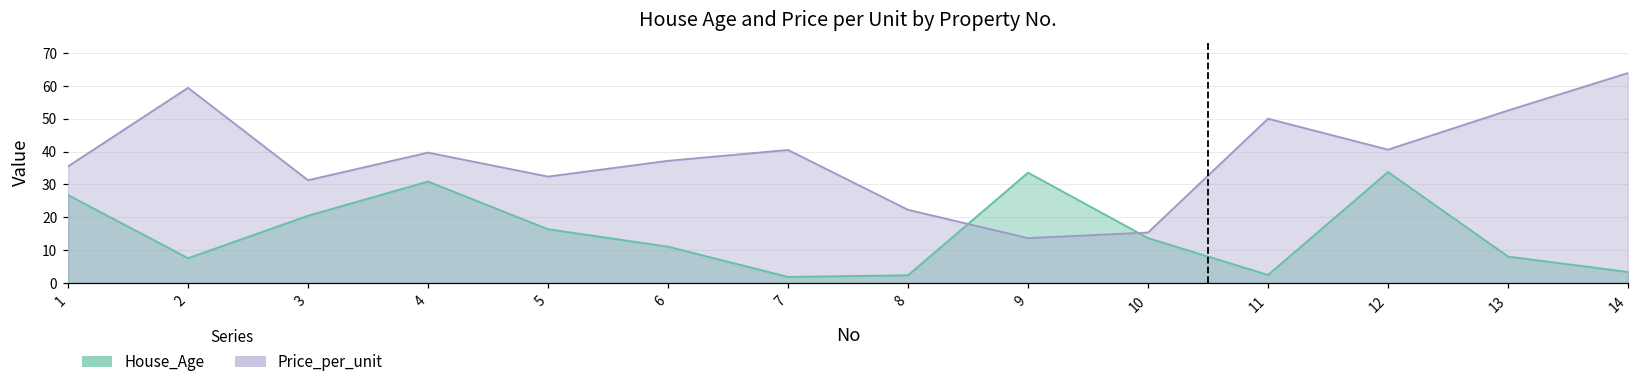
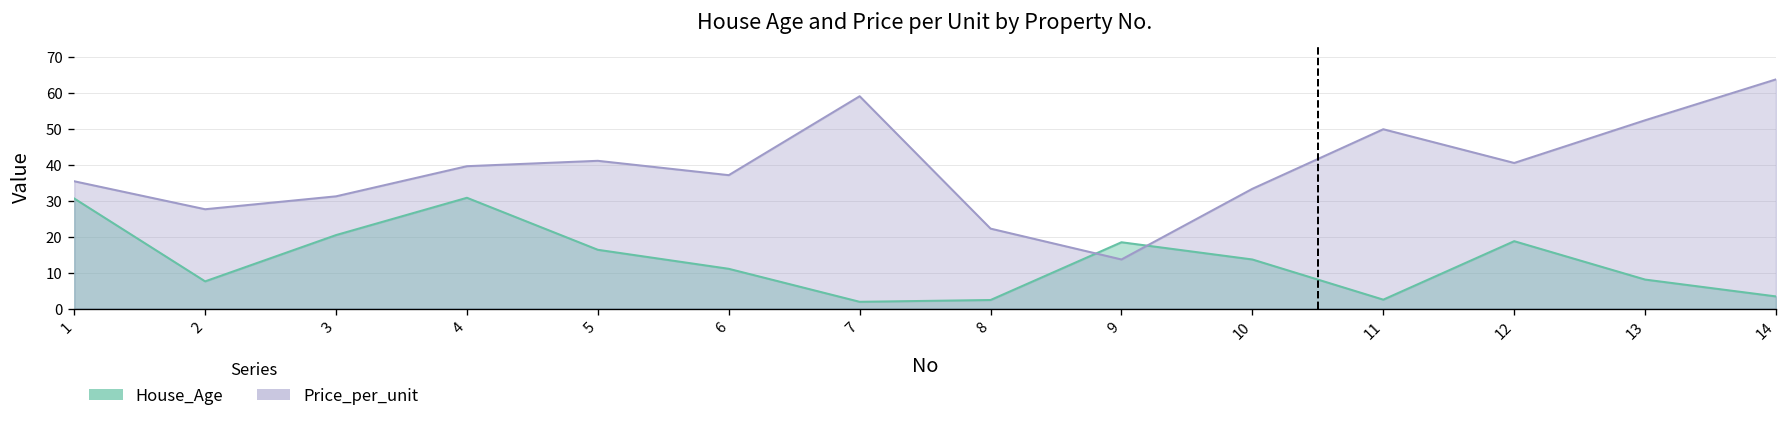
House_Age, 1: 27 -> 31
Price_per_unit, 2: 59 -> 28
Price_per_unit, 5: 32 -> 41
Price_per_unit, 7: 41 -> 59
House_Age, 9: 34 -> 19
Price_per_unit, 10: 15 -> 33
House_Age, 12: 34 -> 19
